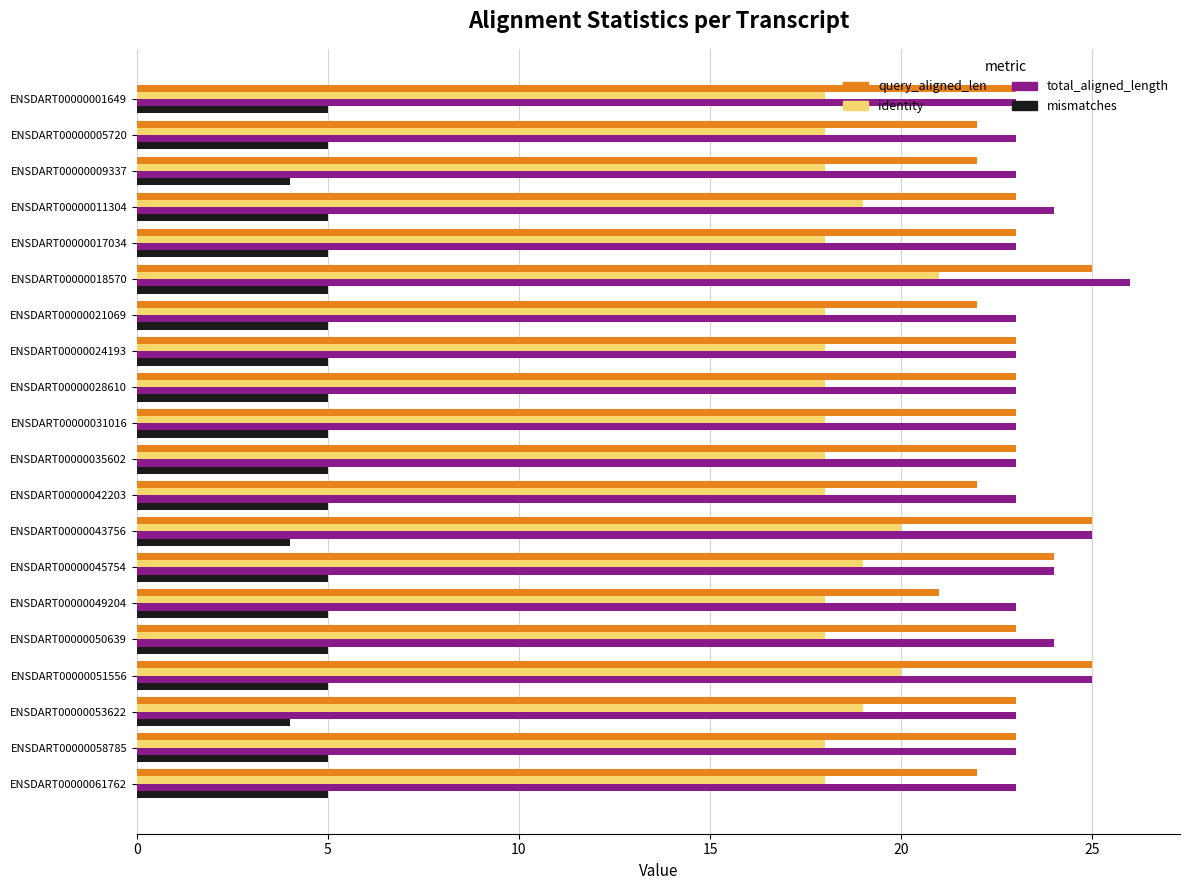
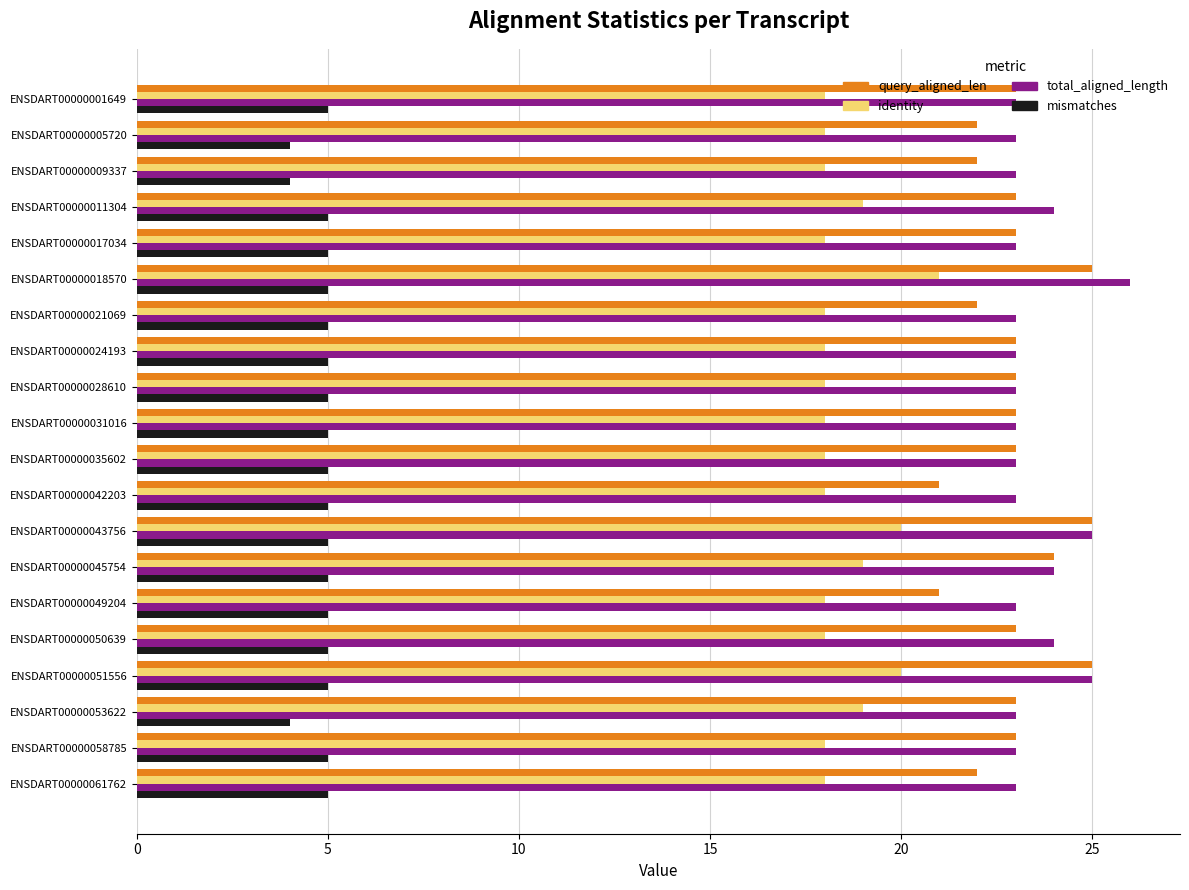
mismatches, ENSDART00000005720: 5 -> 4
query_aligned_len, ENSDART00000042203: 22 -> 21
mismatches, ENSDART00000043756: 4 -> 5
